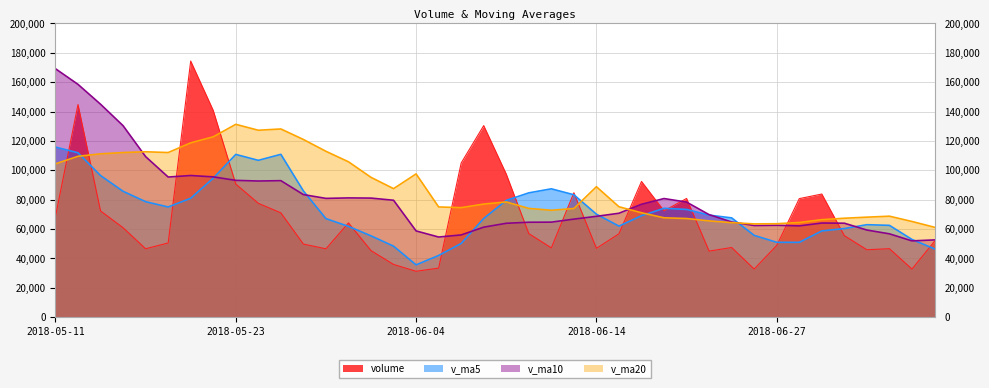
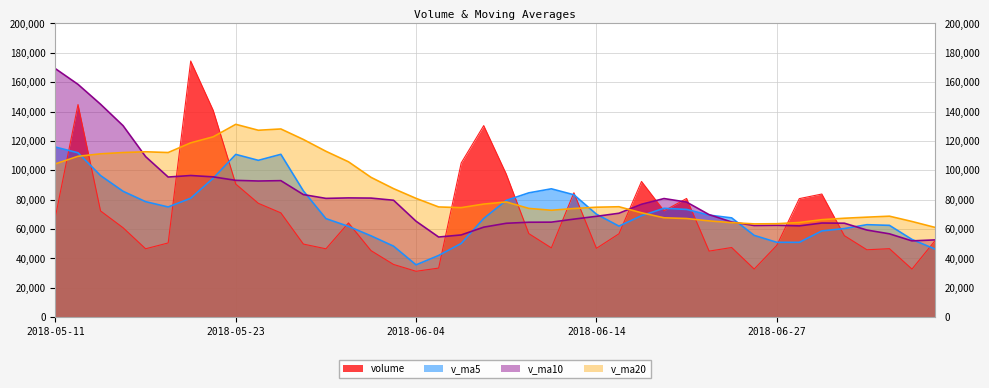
v_ma10, 2018-06-04: 59,000 -> 65,000
v_ma20, 2018-06-04: 98,000 -> 81,000
v_ma20, 2018-06-14: 89,000 -> 75,000
